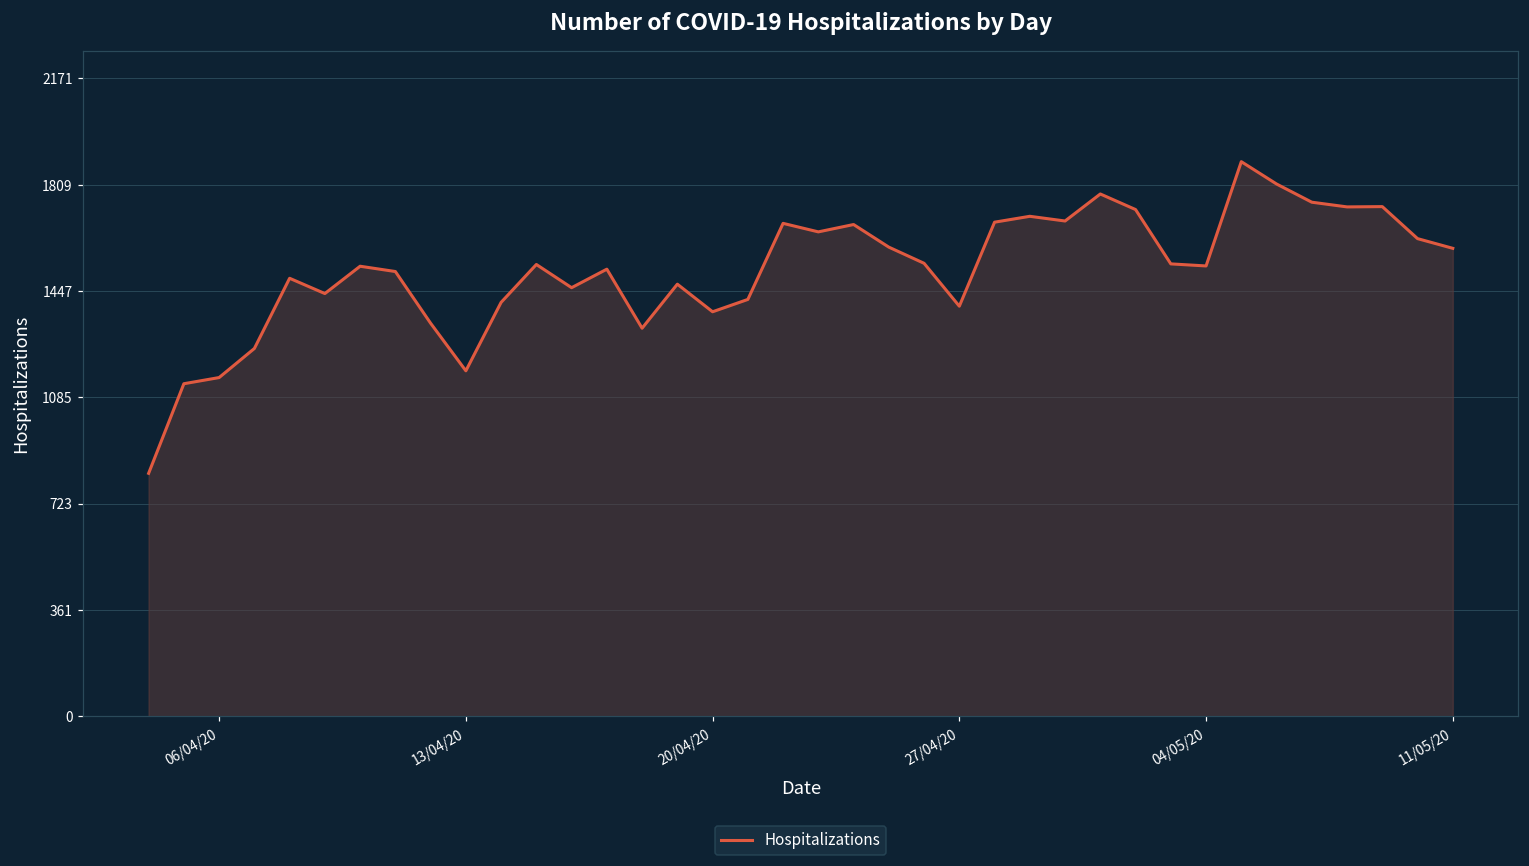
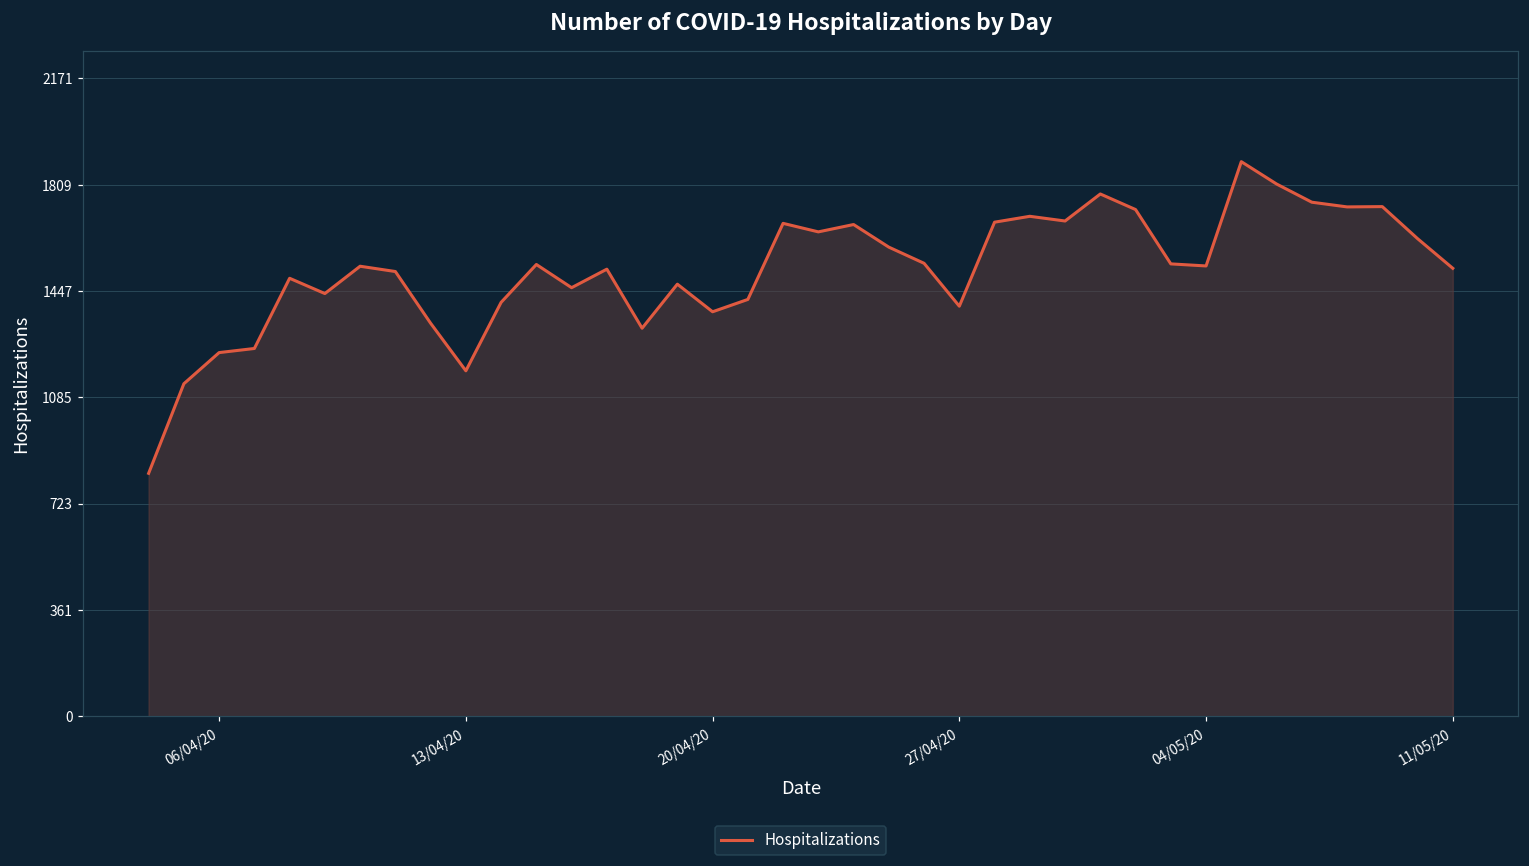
06/04/20: 1150 -> 1240
11/05/20: 1590 -> 1530
